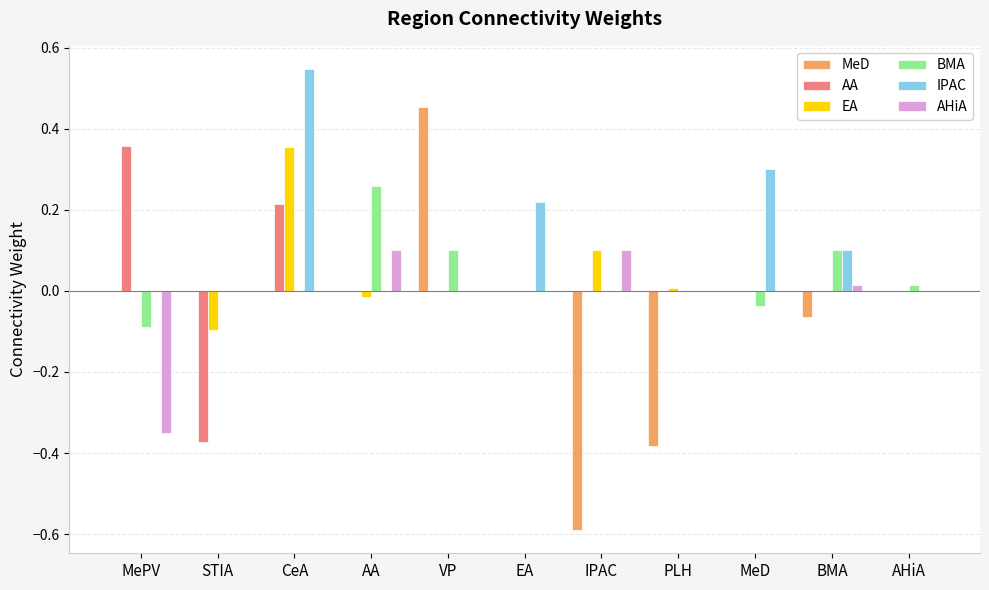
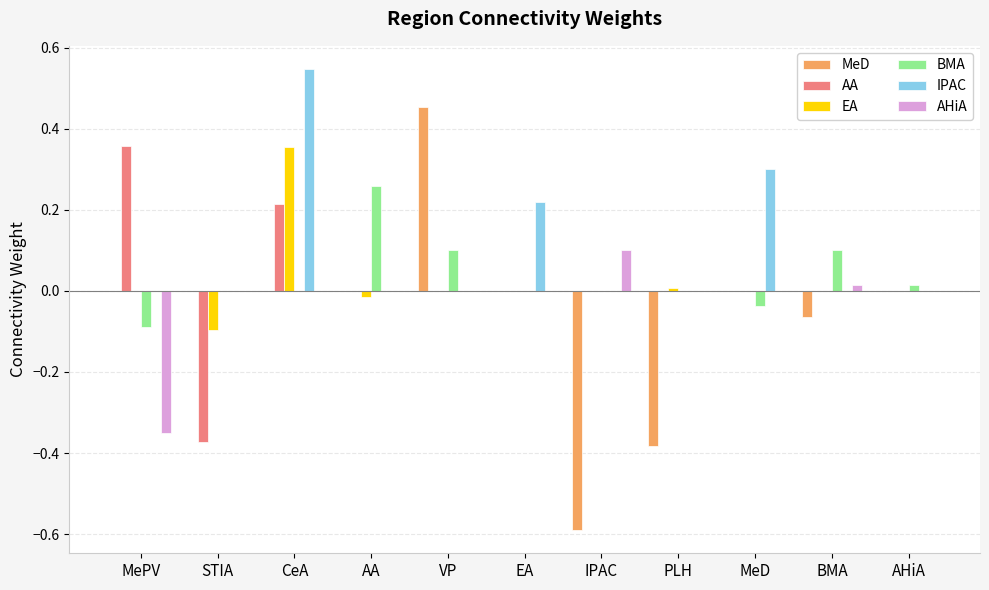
AHiA, AA: 0.1 -> 0.0
EA, IPAC: 0.1 -> 0.0
IPAC, BMA: 0.1 -> 0.0
